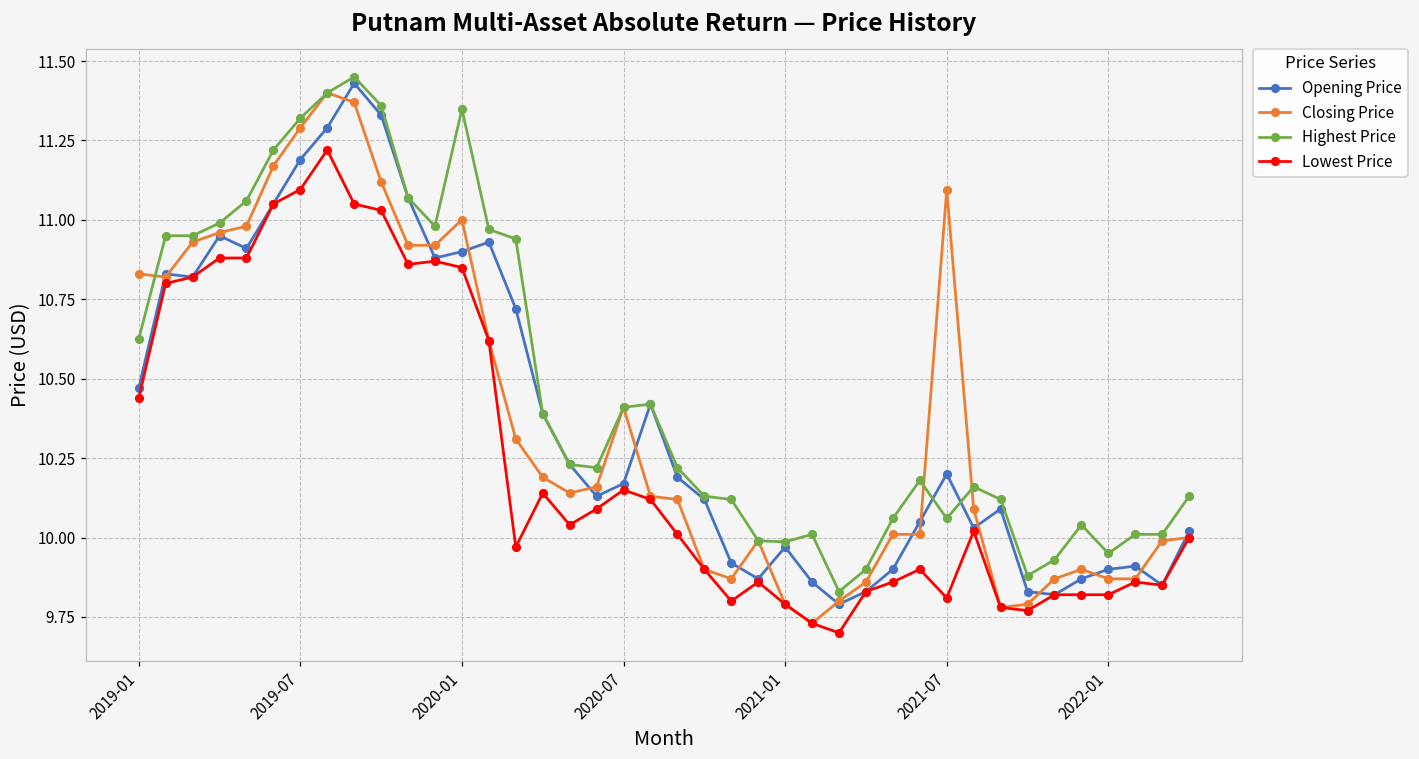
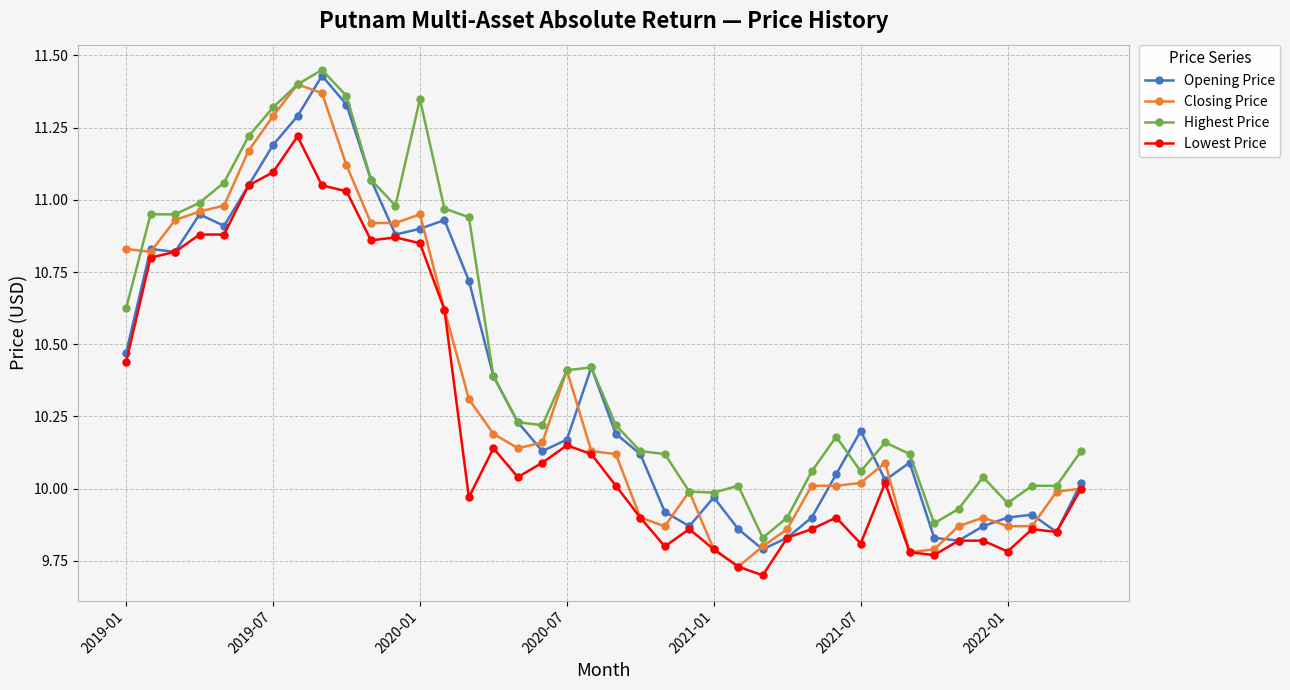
Closing Price, 2020-01: 11.00 -> 10.95
Closing Price, 2021-07: 11.10 -> 10.02
Lowest Price, 2022-01: 9.82 -> 9.78
